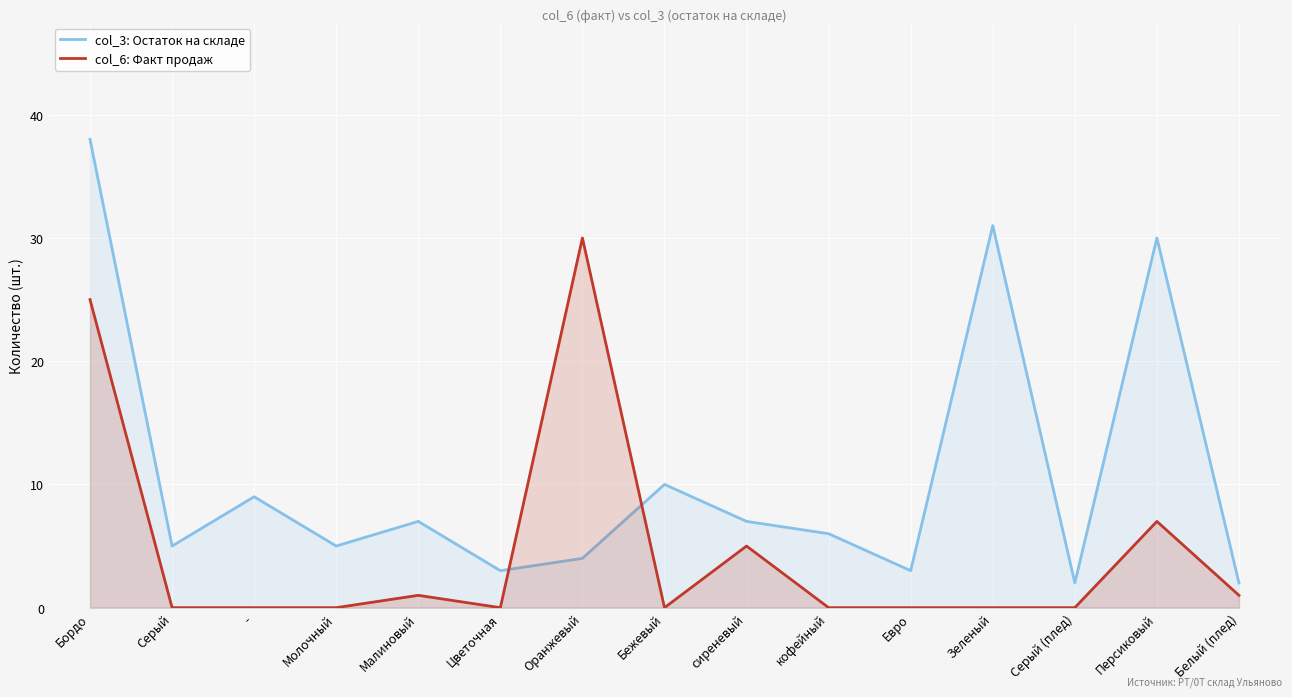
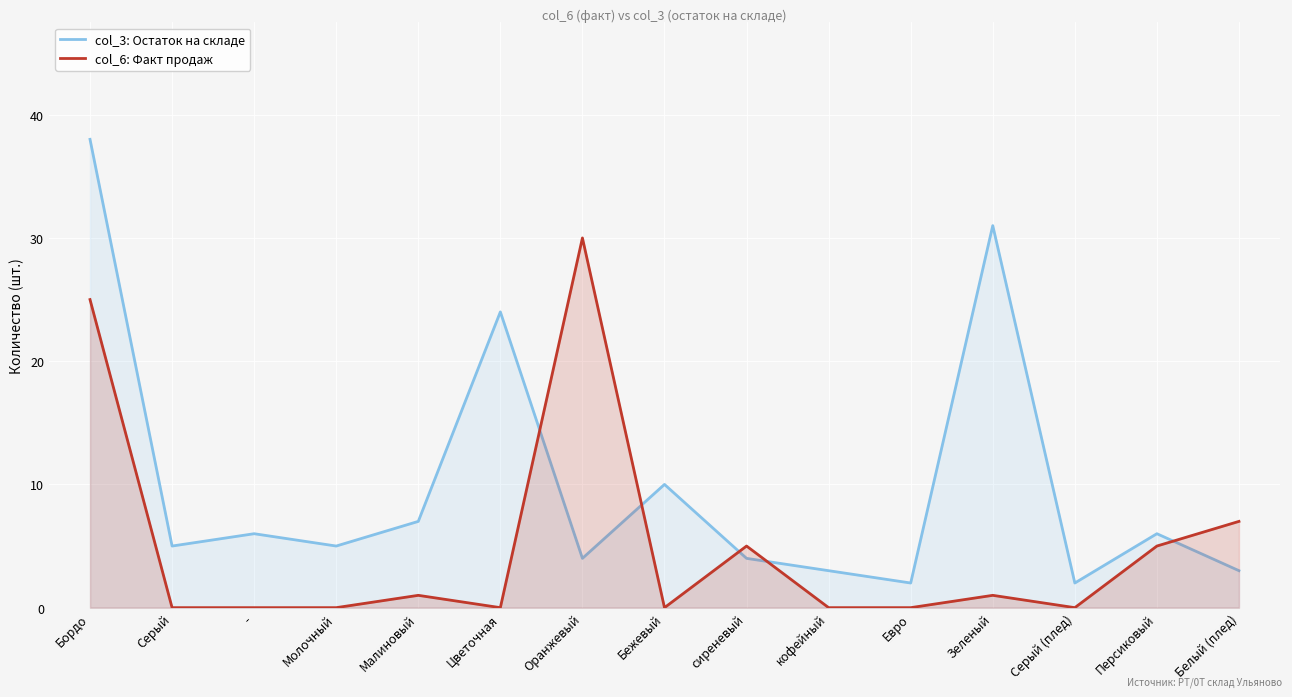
col_3: Остаток на складе, -: 9 -> 6
col_3: Остаток на складе, Цветочная: 3 -> 24
col_3: Остаток на складе, сиреневый: 7 -> 4
col_3: Остаток на складе, кофейный: 6 -> 3
col_3: Остаток на складе, Евро: 3 -> 2
col_6: Факт продаж, Зеленый: 0 -> 1
col_3: Остаток на складе, Персиковый: 30 -> 6
col_6: Факт продаж, Персиковый: 7 -> 5
col_3: Остаток на складе, Белый (плед): 2 -> 3
col_6: Факт продаж, Белый (плед): 1 -> 7
